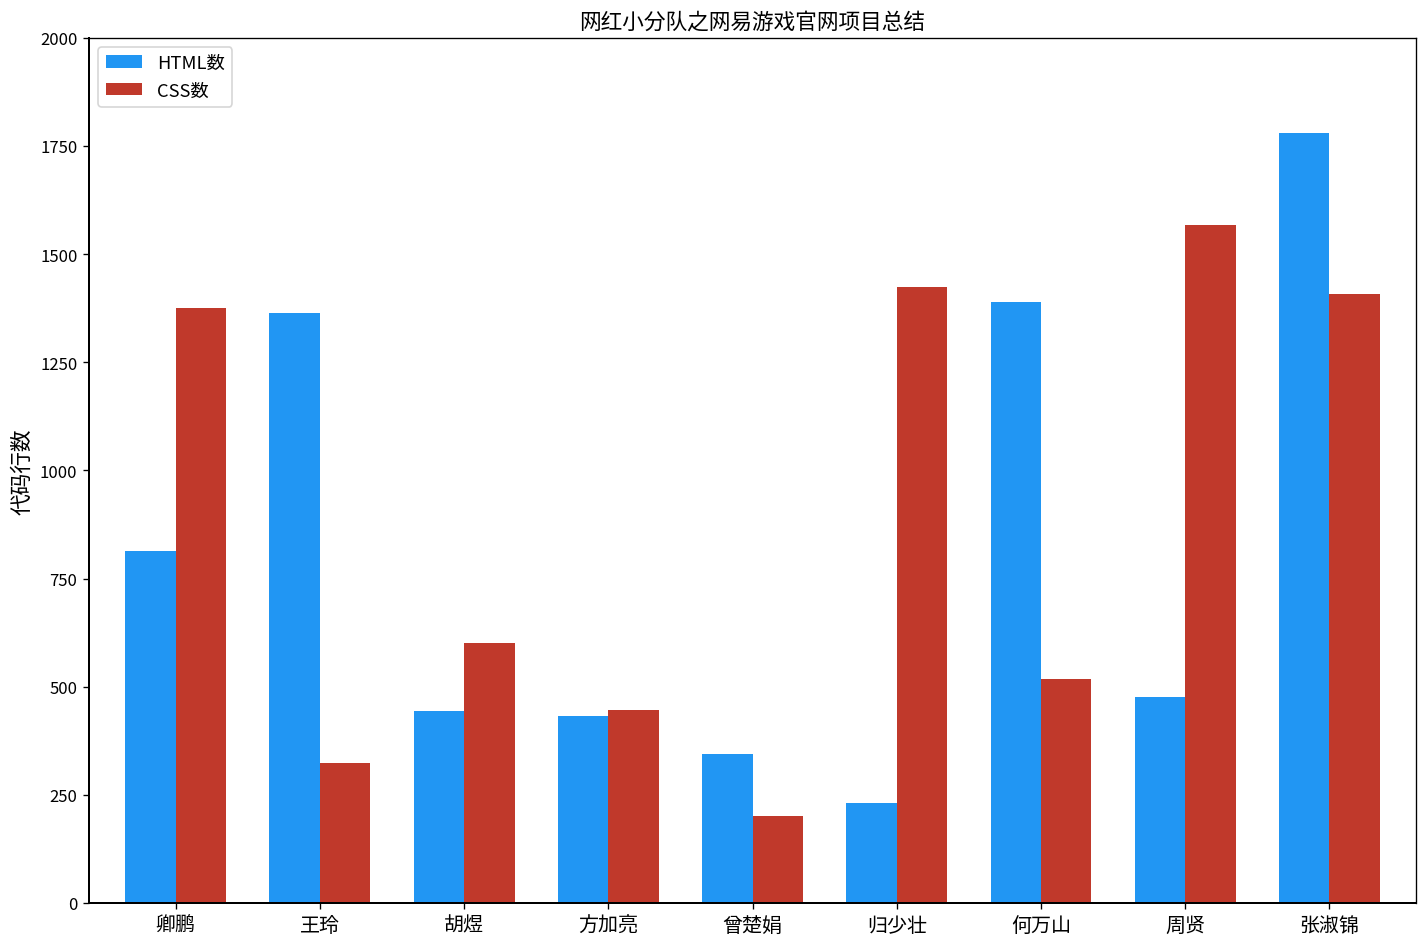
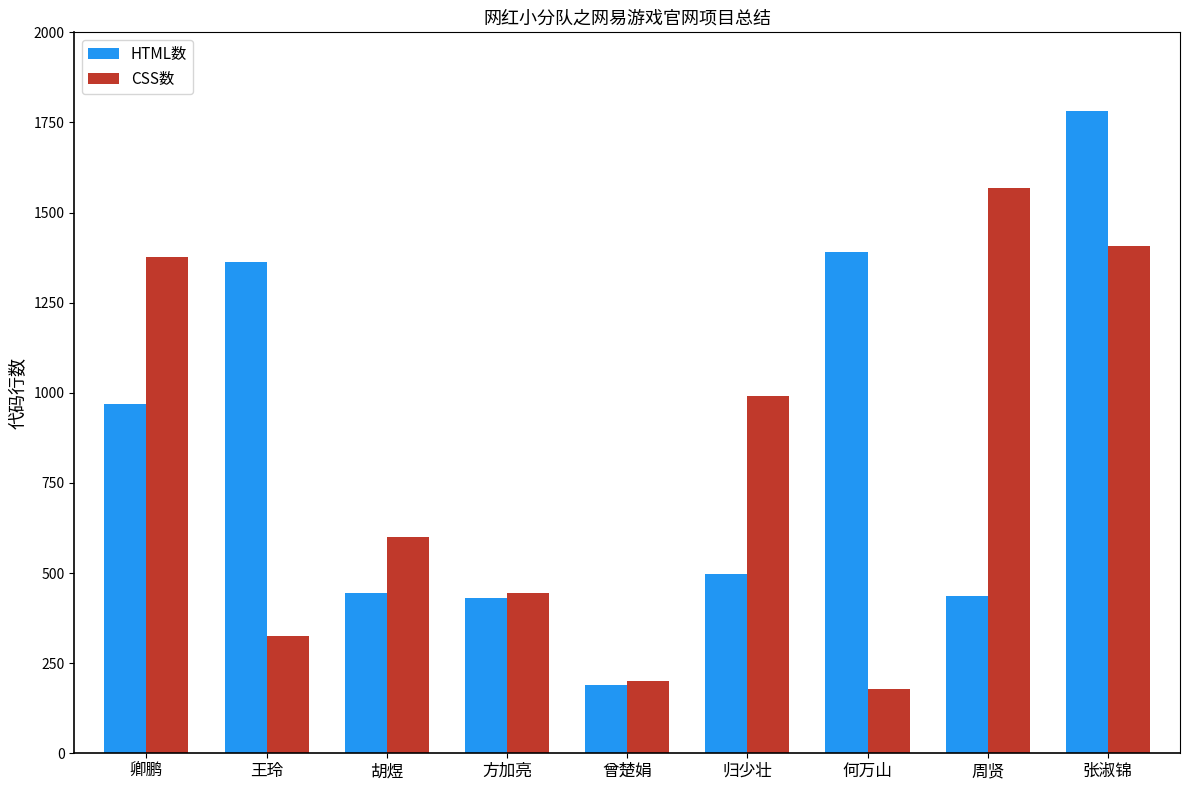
HTML数, 卿鹏: 810 -> 970
HTML数, 曾楚娟: 350 -> 190
HTML数, 归少壮: 230 -> 500
CSS数, 归少壮: 1420 -> 990
CSS数, 何万山: 520 -> 180
HTML数, 周贤: 480 -> 440
